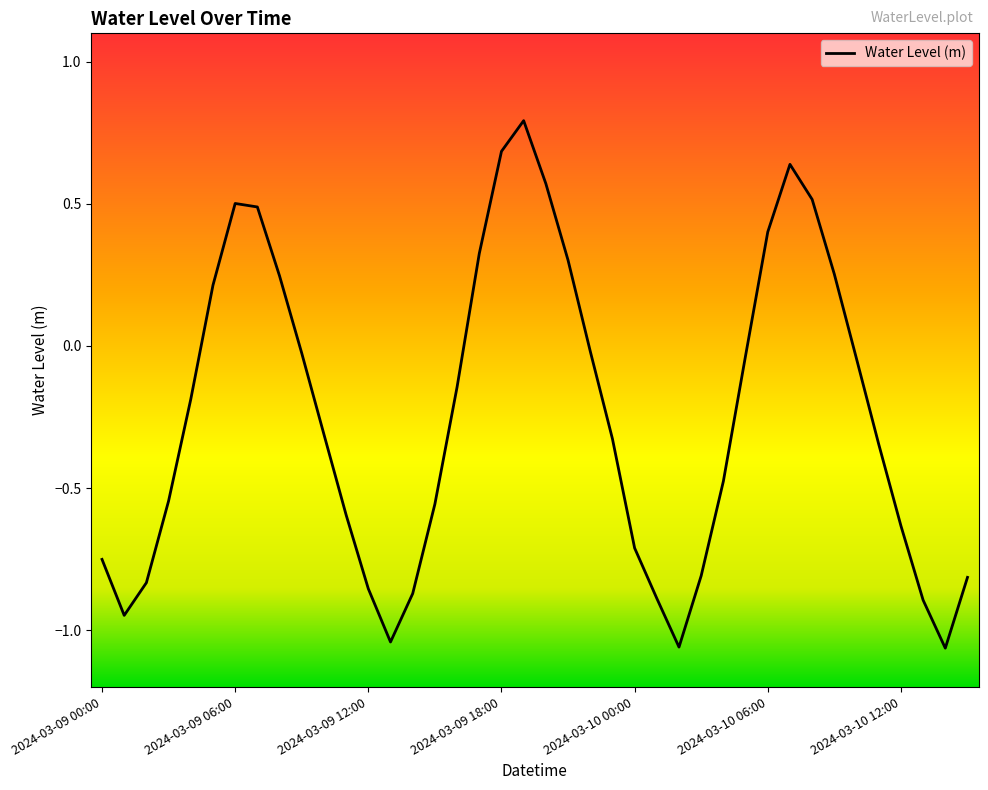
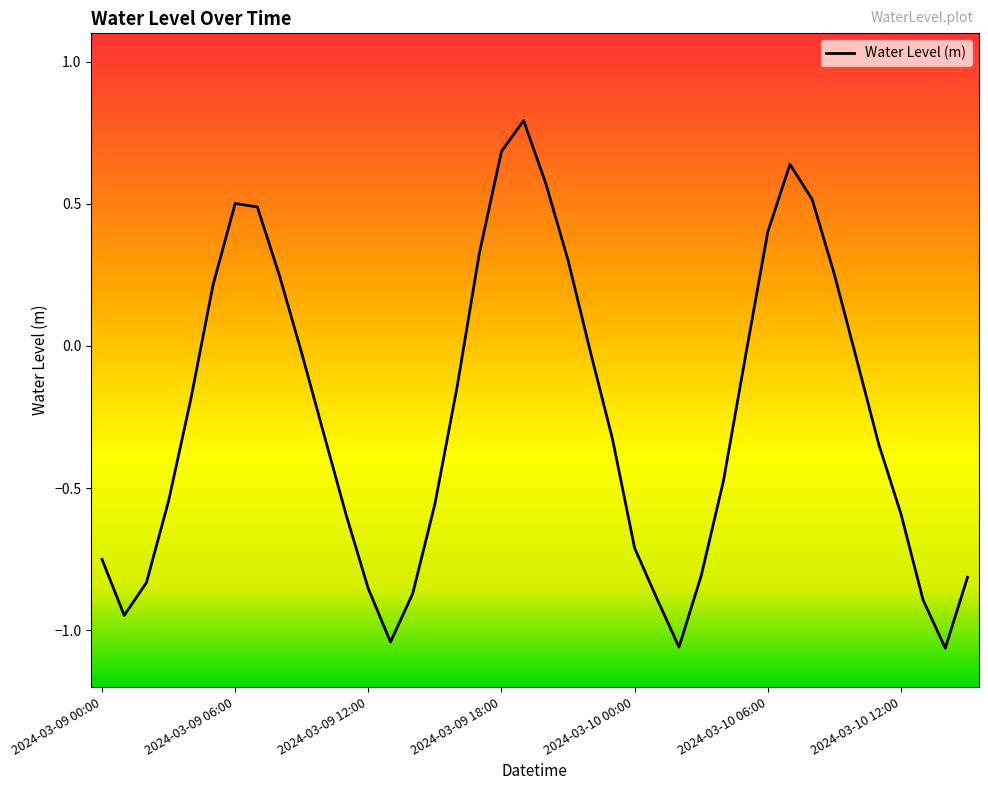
2024-03-10 12:00: -0.63 -> -0.59
